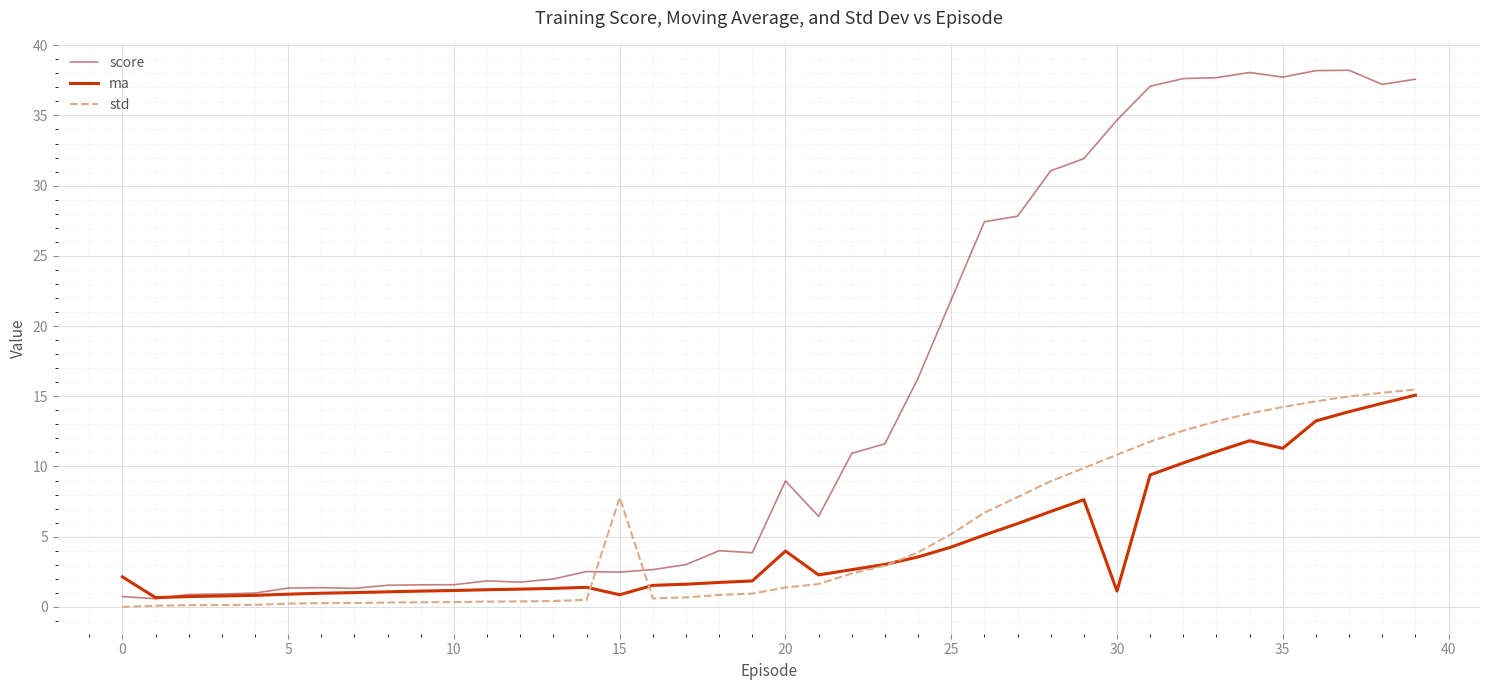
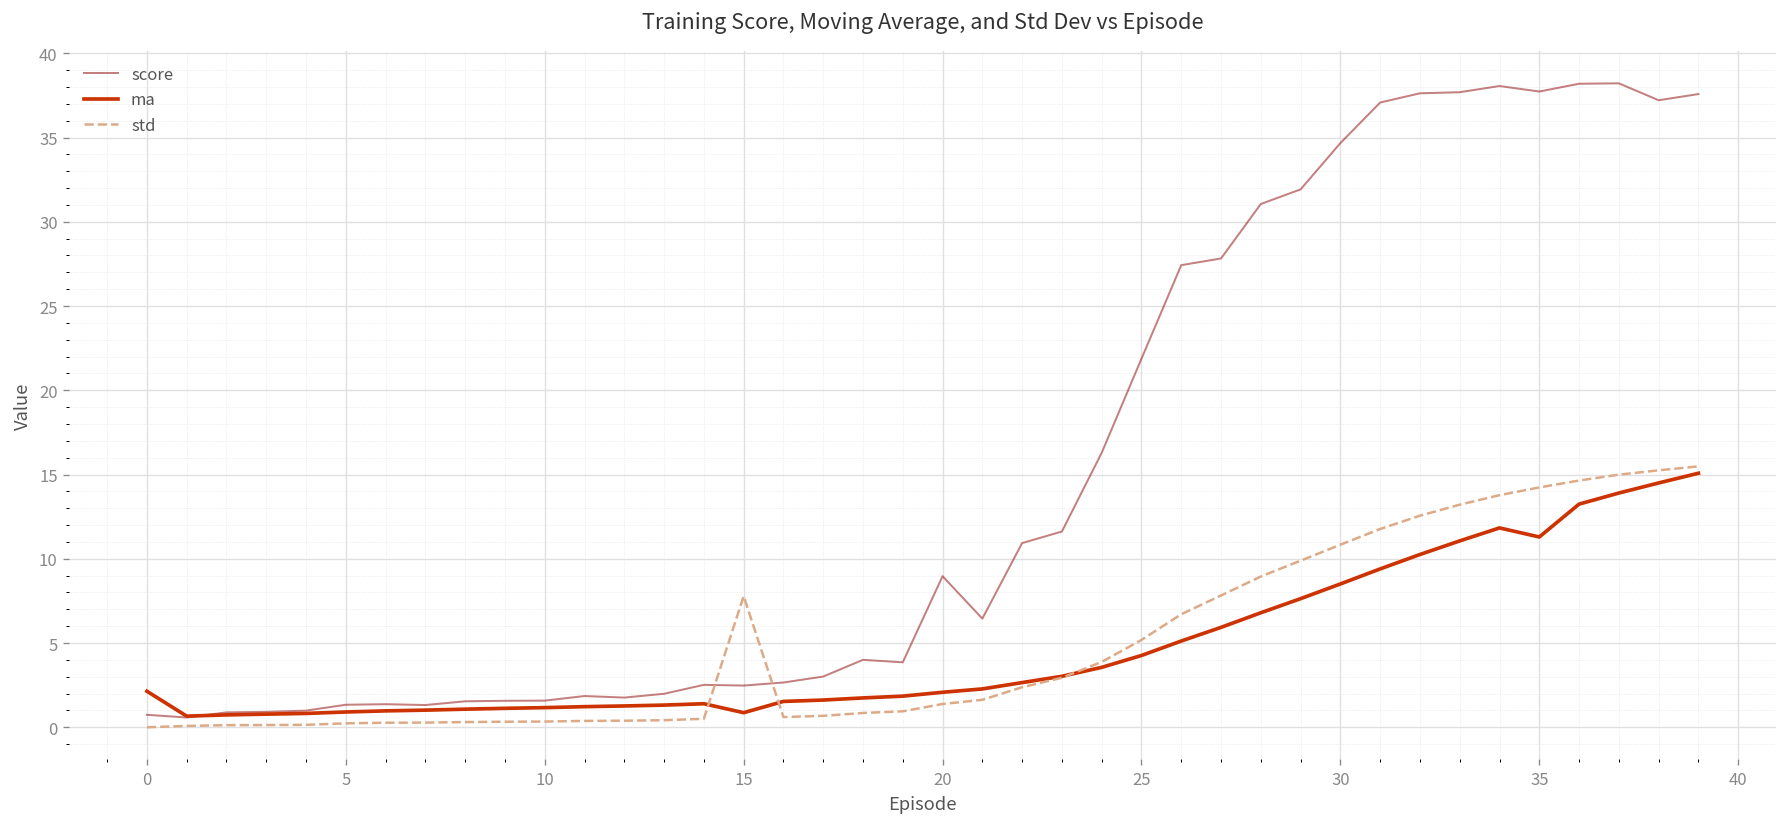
ma, 20: 4.0 -> 2.1
ma, 30: 1.1 -> 8.5
